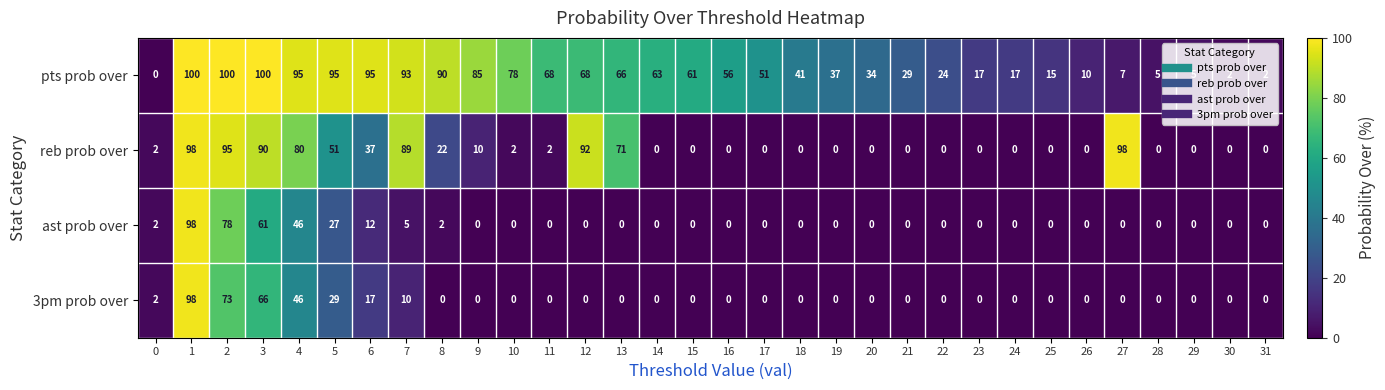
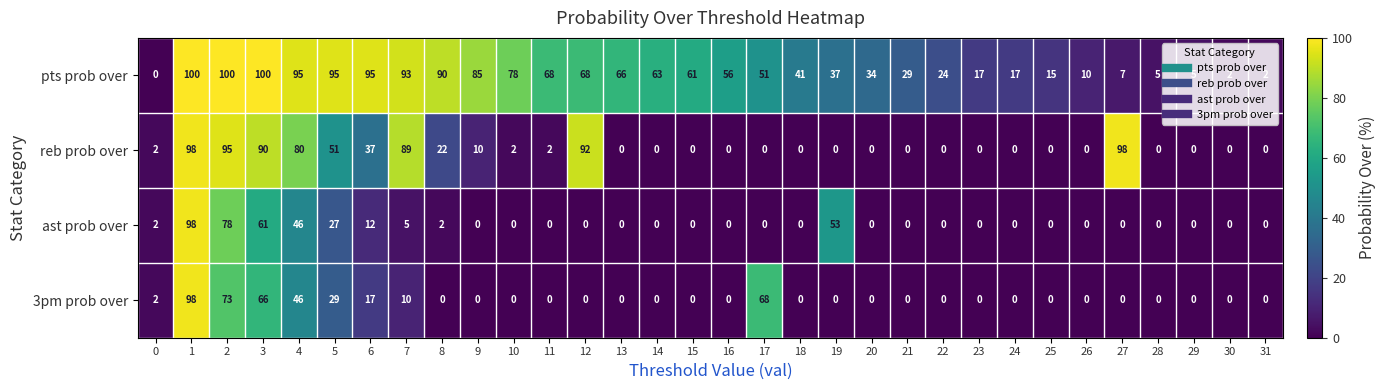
reb prob over, 13: 71 -> 0
ast prob over, 19: 0 -> 53
3pm prob over, 17: 0 -> 68
